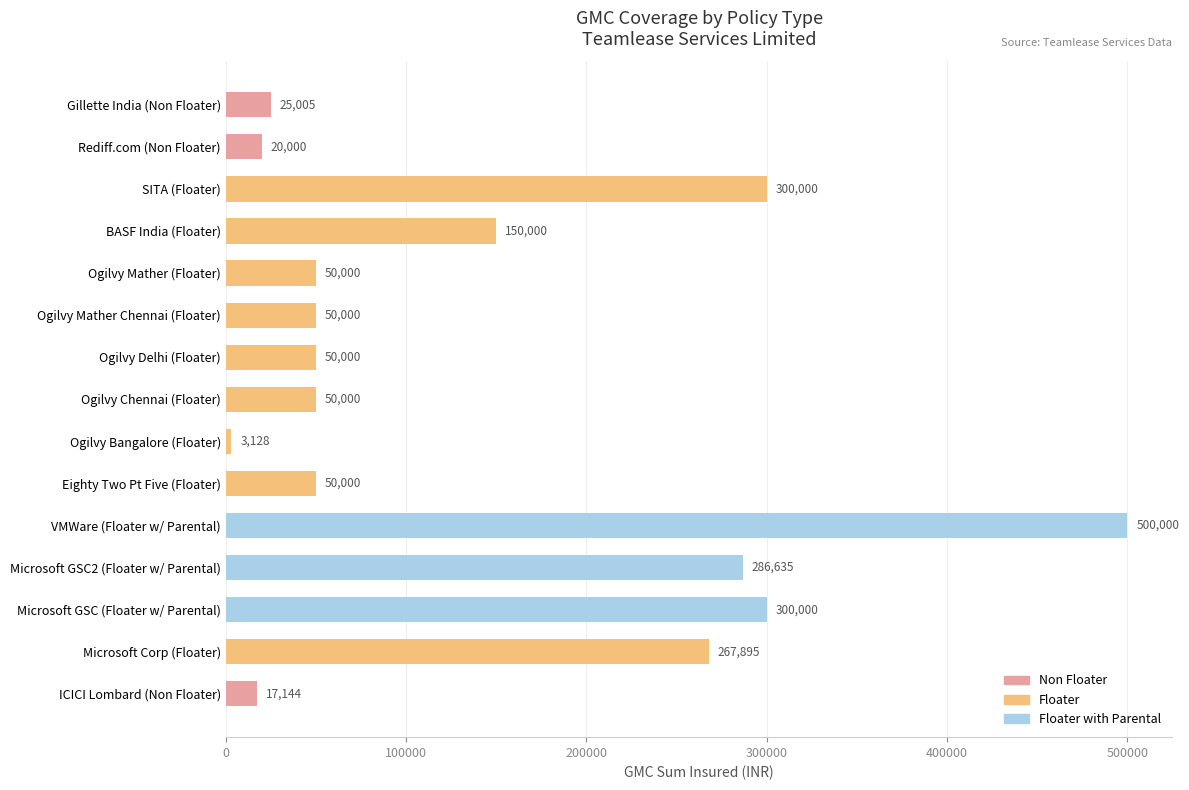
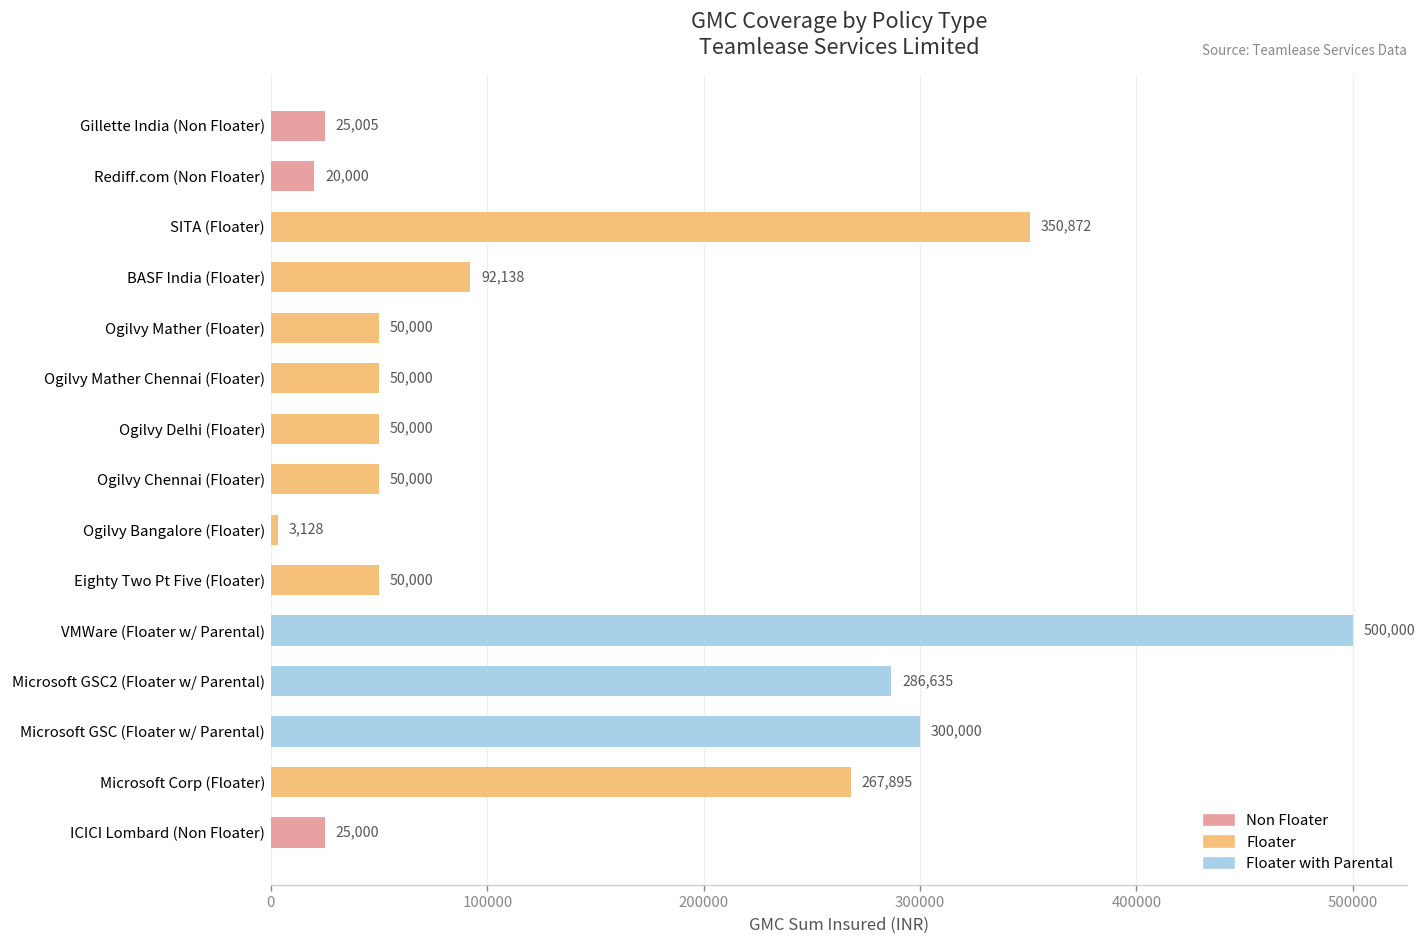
SITA (Floater): 300,000 -> 350,872
BASF India (Floater): 150,000 -> 92,138
ICICI Lombard (Non Floater): 17,144 -> 25,000
